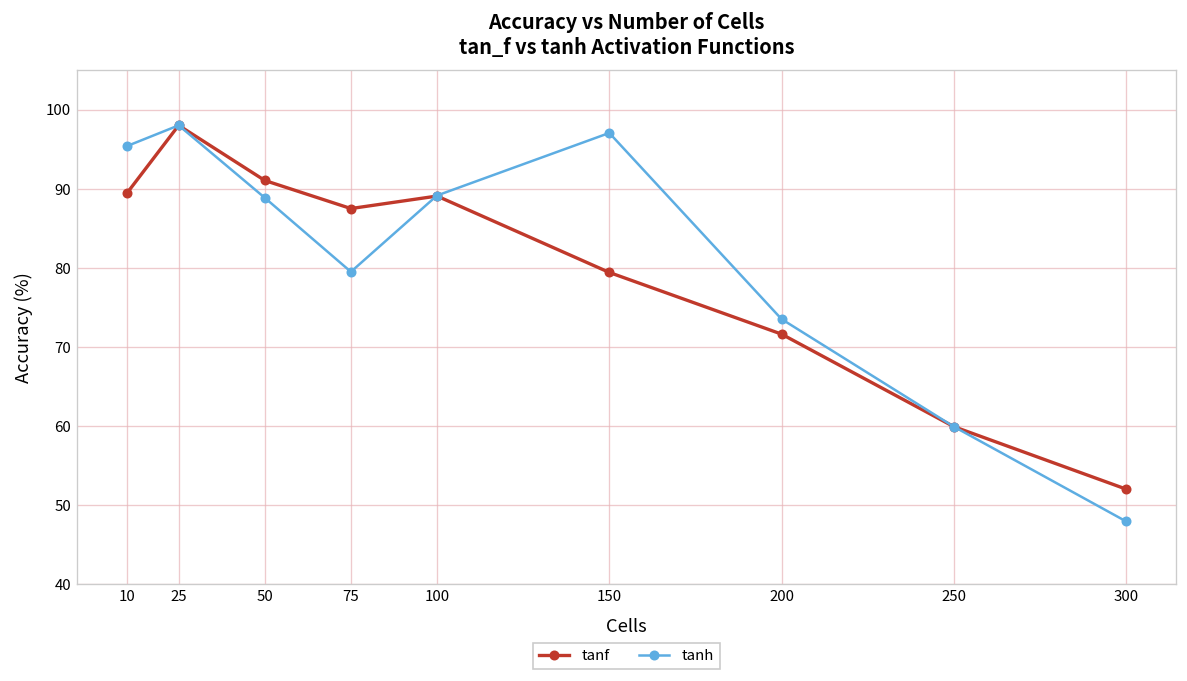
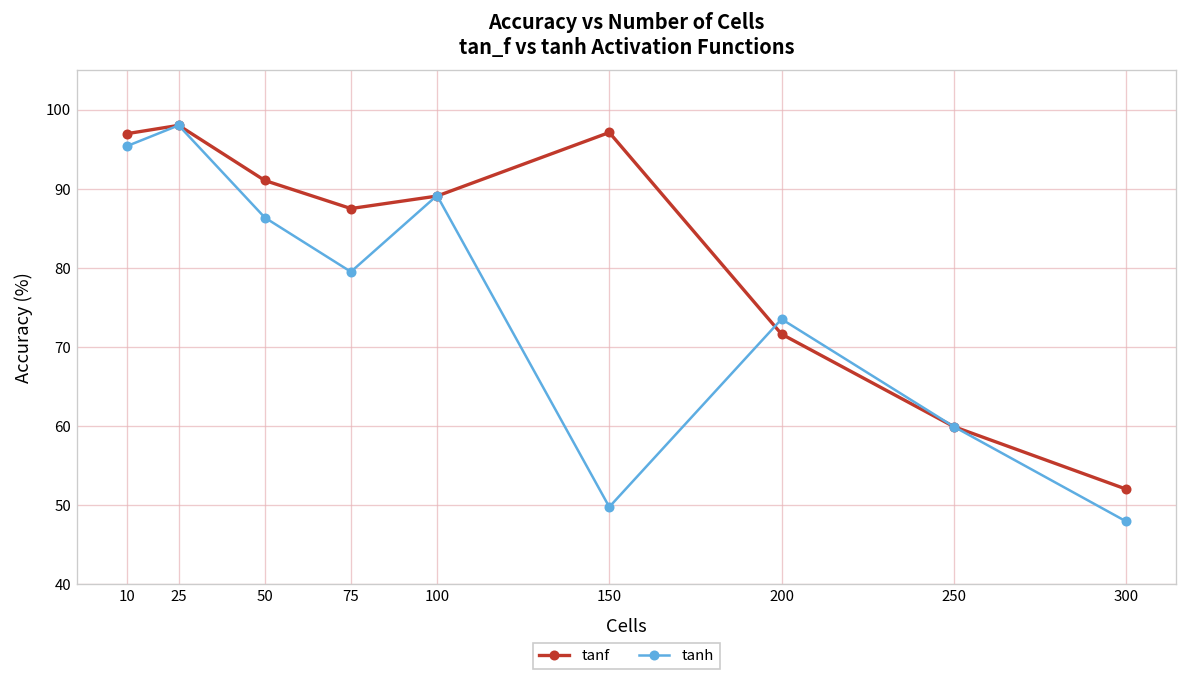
tanf, 10: 89 -> 97
tanh, 50: 89 -> 86
tanf, 150: 79 -> 97
tanh, 150: 97 -> 50
